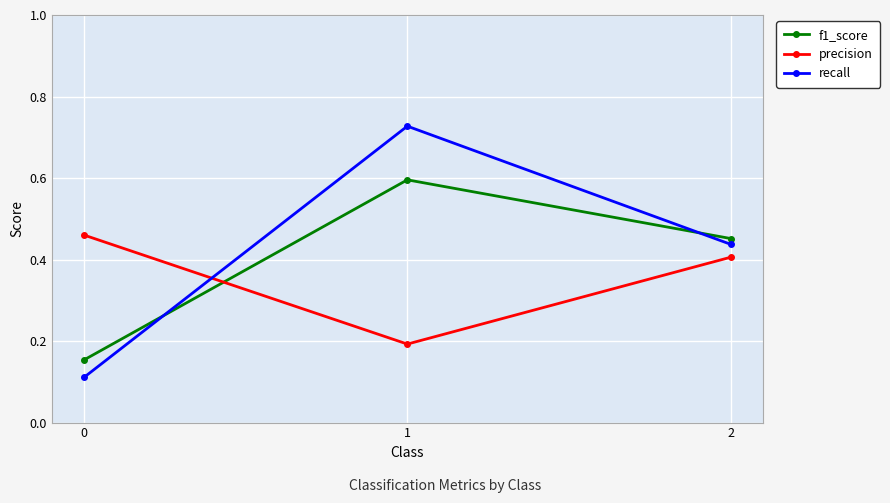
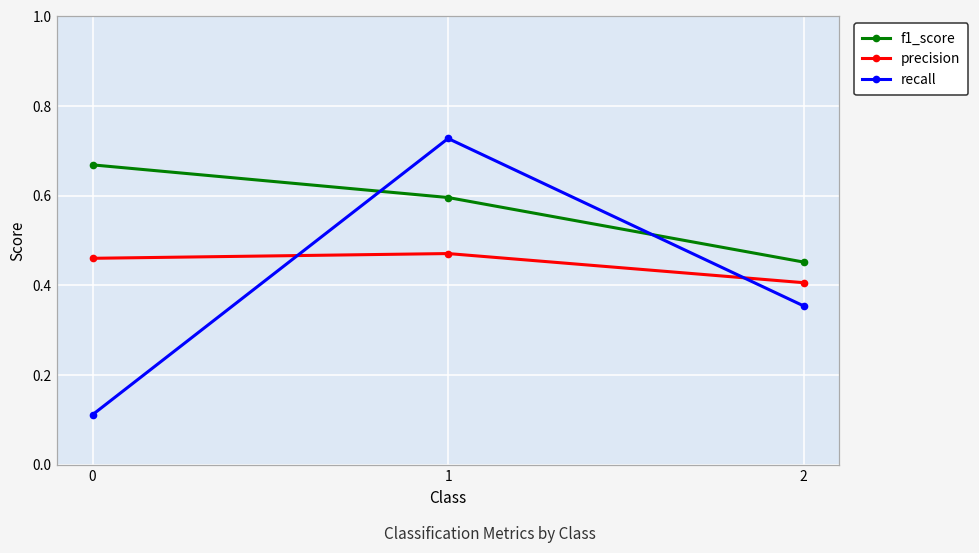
f1_score, 0: 0.15 -> 0.67
precision, 1: 0.19 -> 0.47
recall, 2: 0.44 -> 0.35
